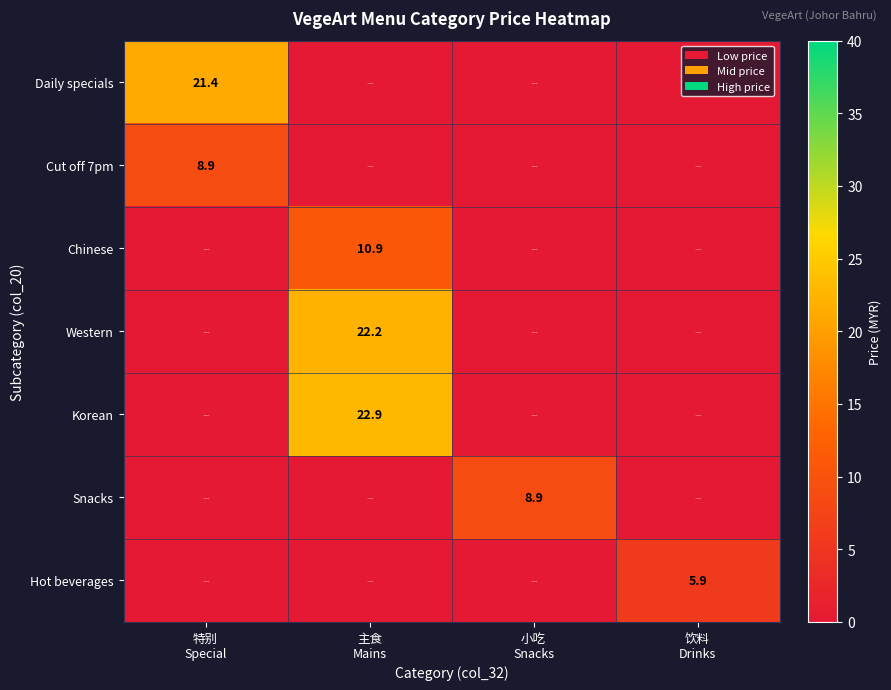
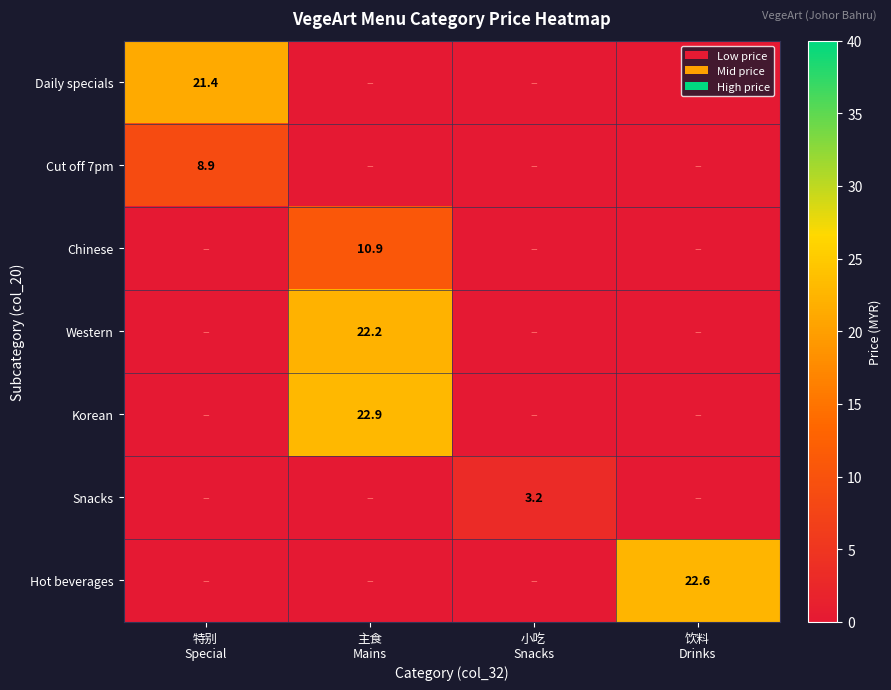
Snacks, 小吃 Snacks: 8.9 -> 3.2
Hot beverages, 饮料 Drinks: 5.9 -> 22.6
